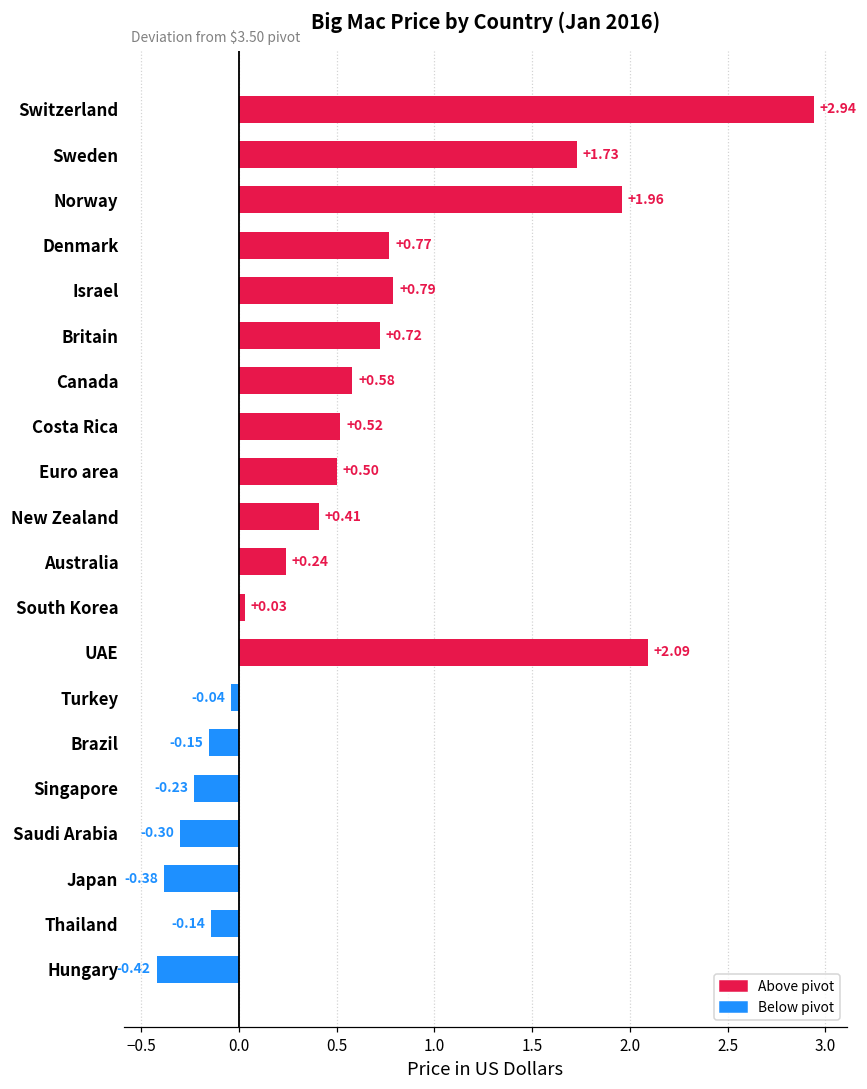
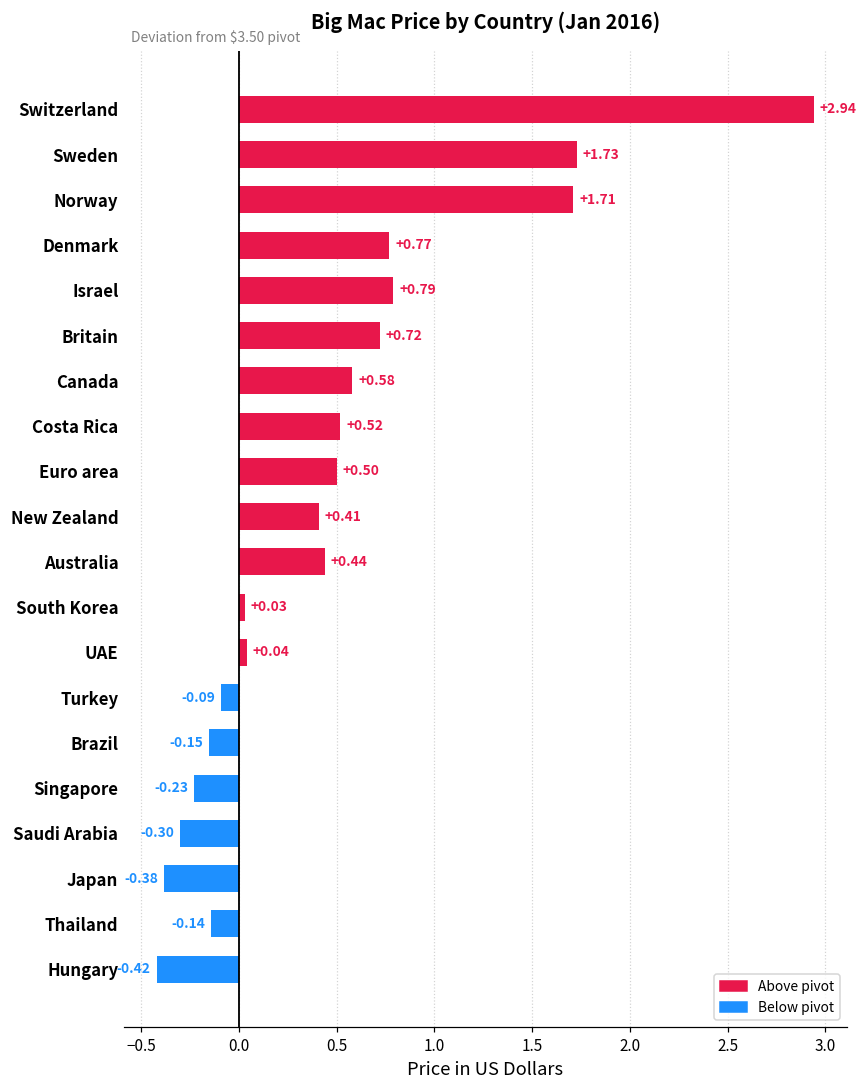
Norway: +1.96 -> +1.71
Australia: +0.24 -> +0.44
UAE: +2.09 -> +0.04
Turkey: -0.04 -> -0.09
